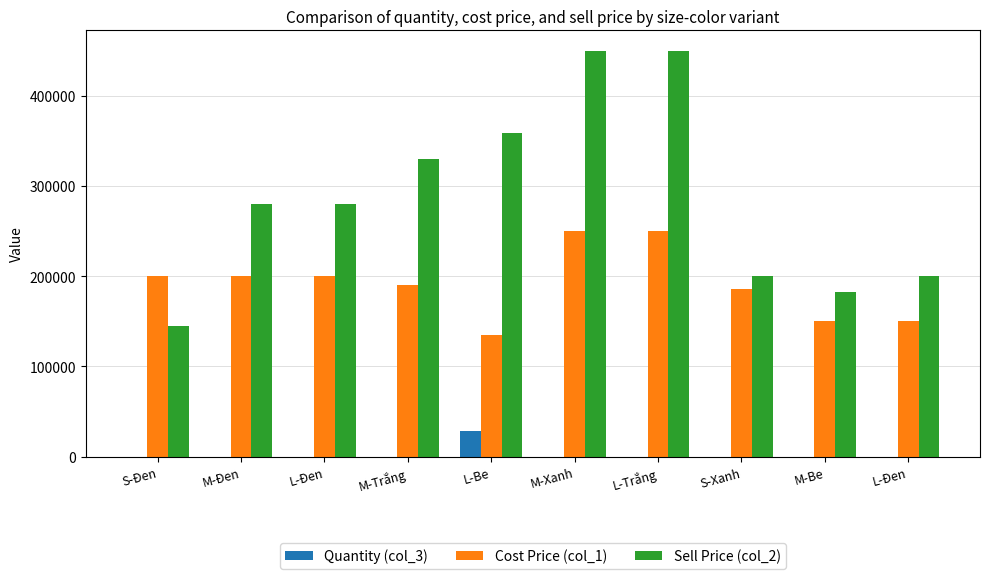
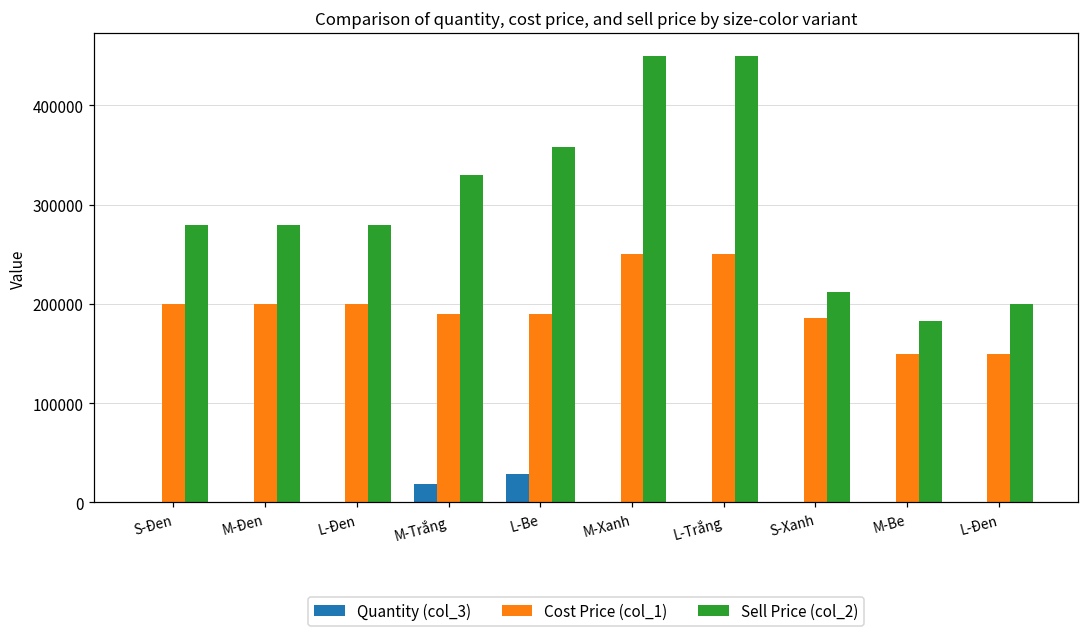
Sell Price (col_2), S-Đen: 140000 -> 280000
Quantity (col_3), M-Trắng: 0 -> 20000
Cost Price (col_1), L-Be: 130000 -> 190000
Sell Price (col_2), S-Xanh: 200000 -> 210000
